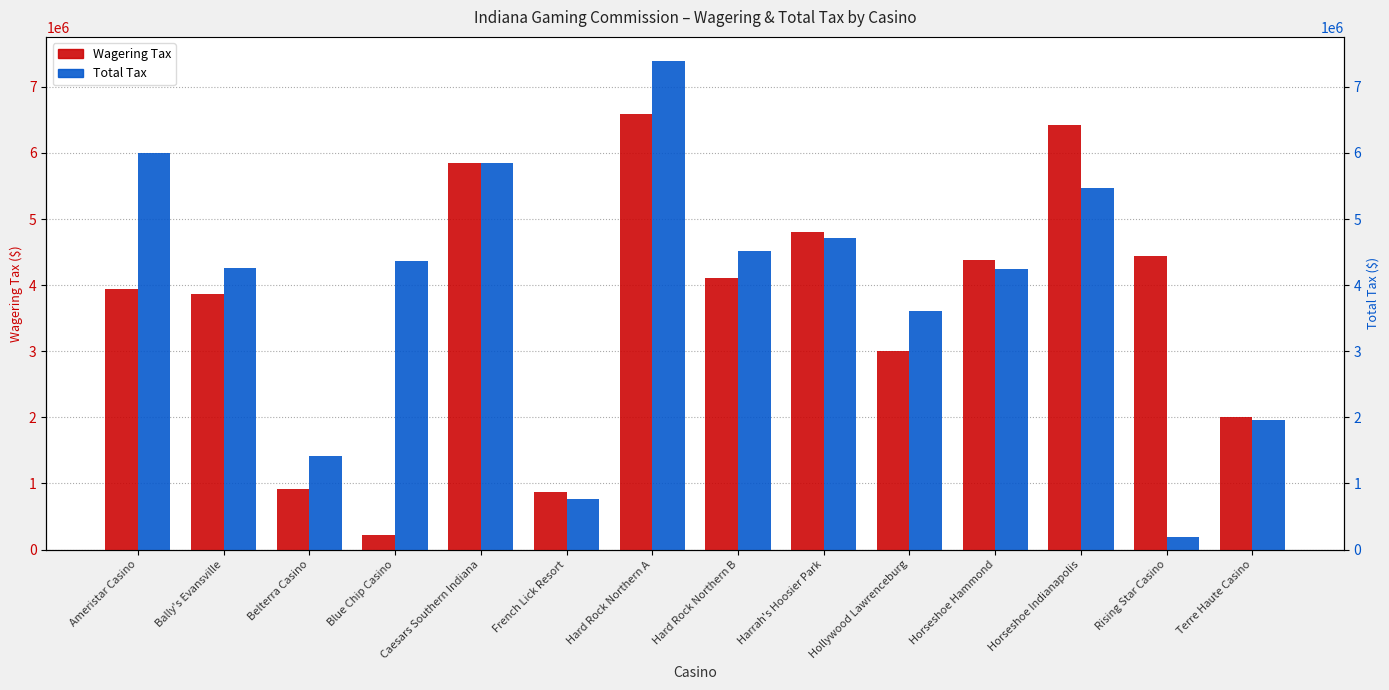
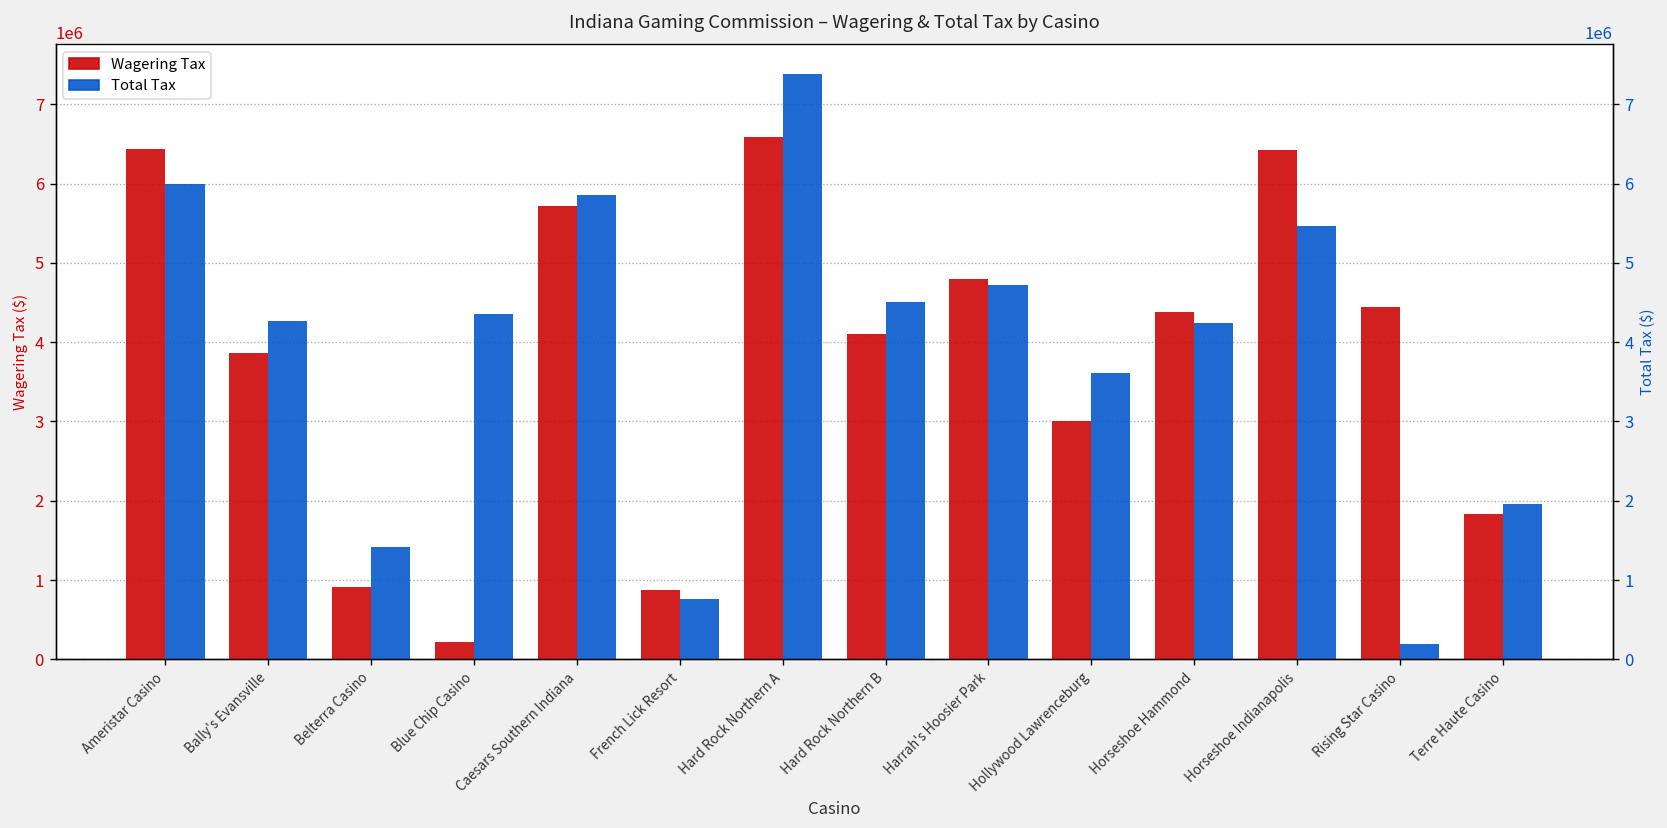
Wagering Tax, Ameristar Casino: 3900000 -> 6400000
Wagering Tax, Caesars Southern Indiana: 5800000 -> 5700000
Wagering Tax, Terre Haute Casino: 2000000 -> 1800000
